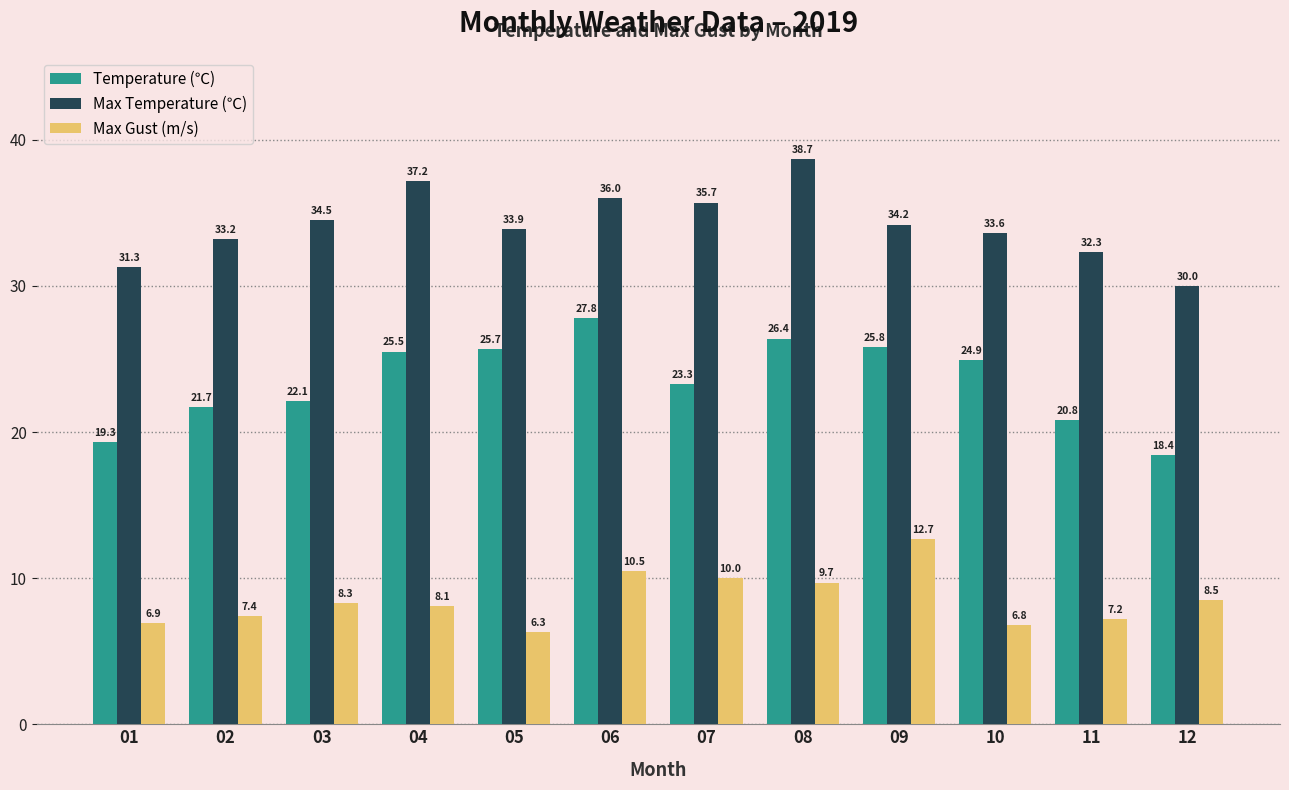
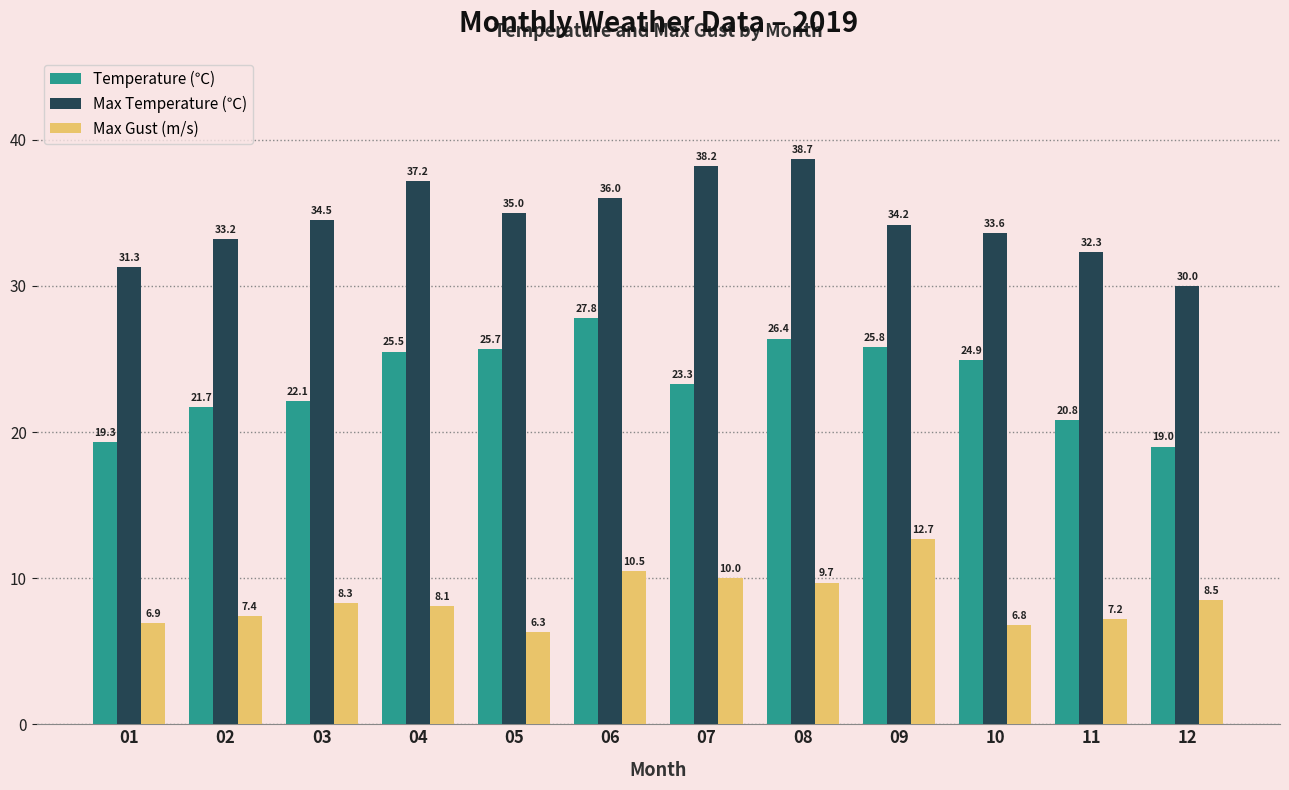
Max Temperature (℃), 05: 33.9 -> 35.0
Max Temperature (℃), 07: 35.7 -> 38.2
Temperature (℃), 12: 18.4 -> 19.0
